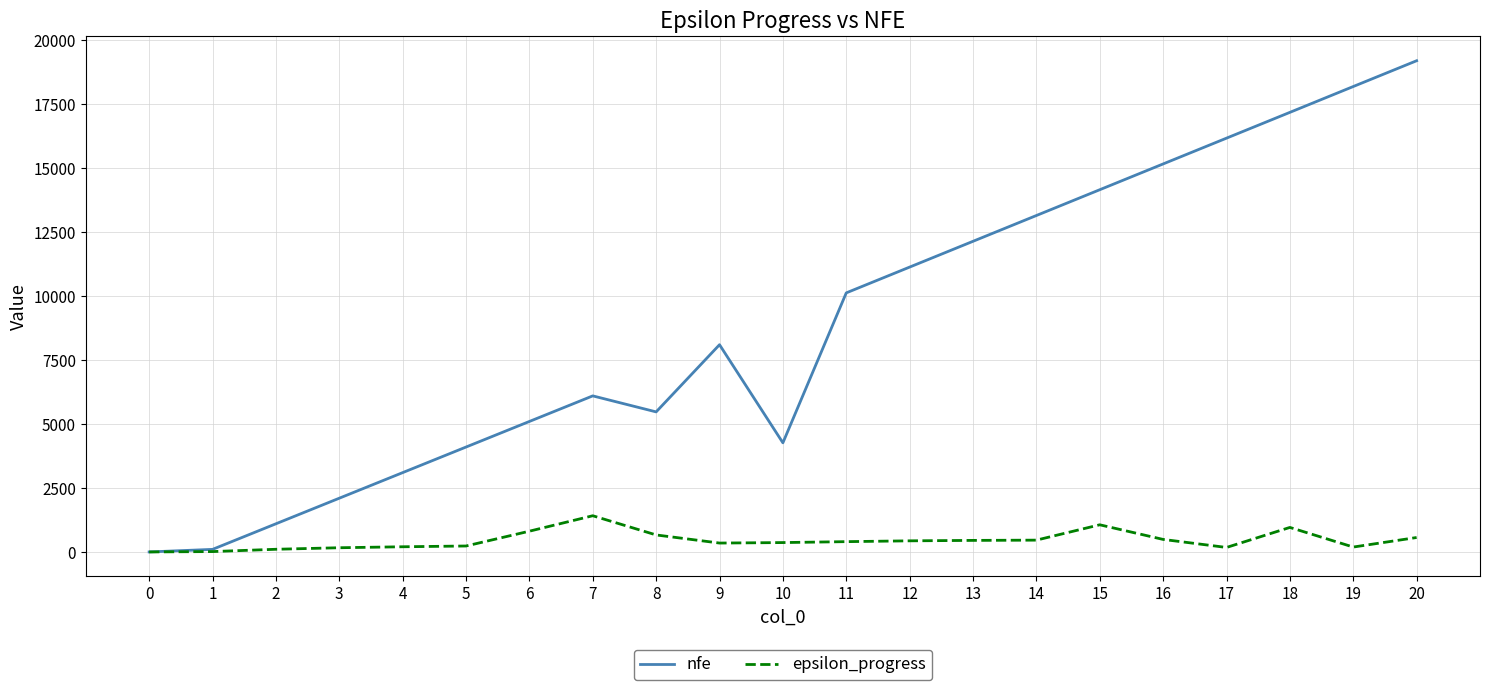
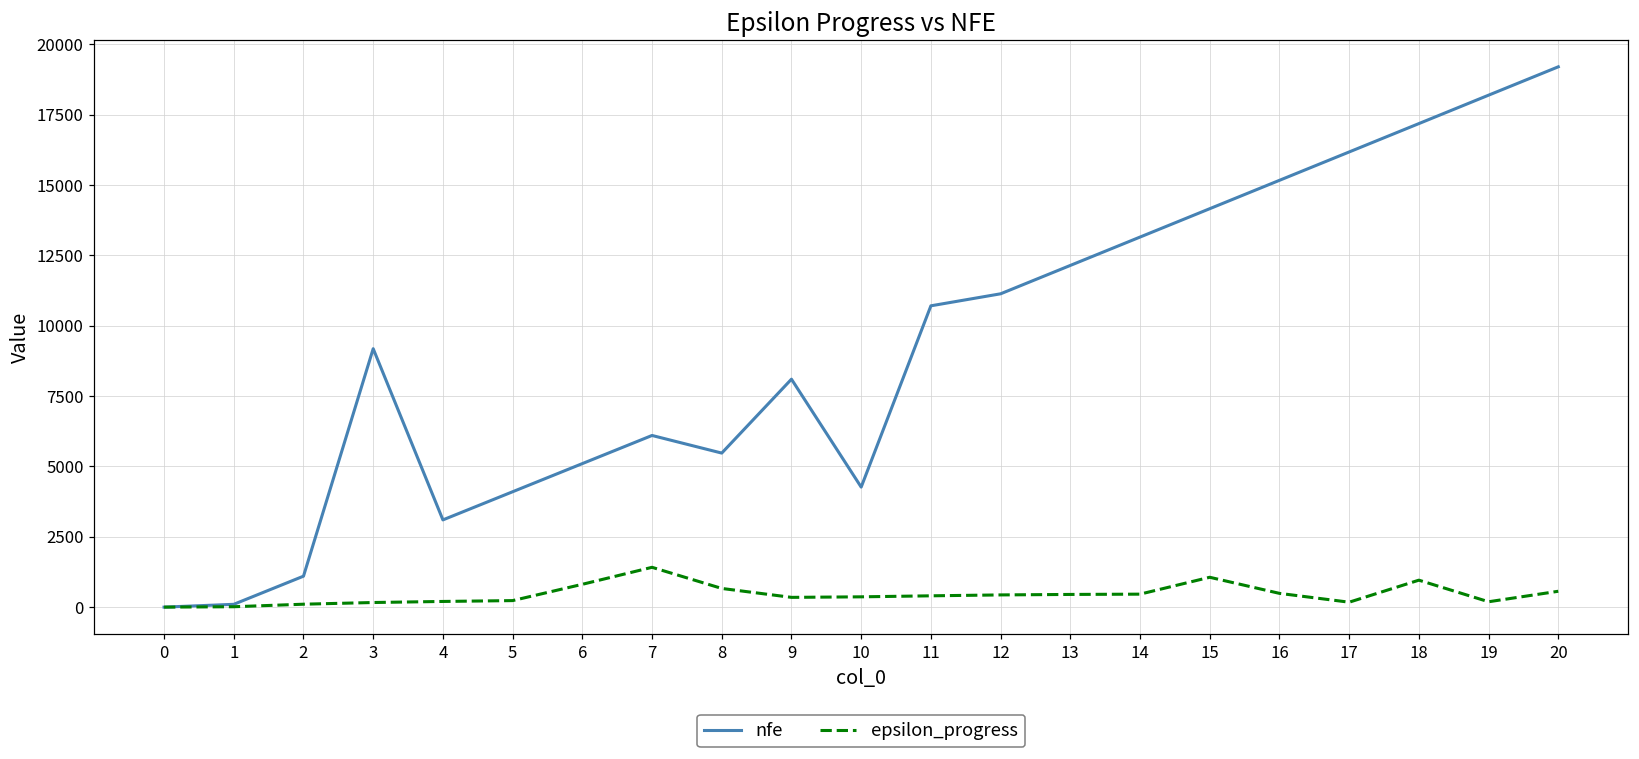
nfe, 3: 2100 -> 9200
nfe, 11: 10100 -> 10700
